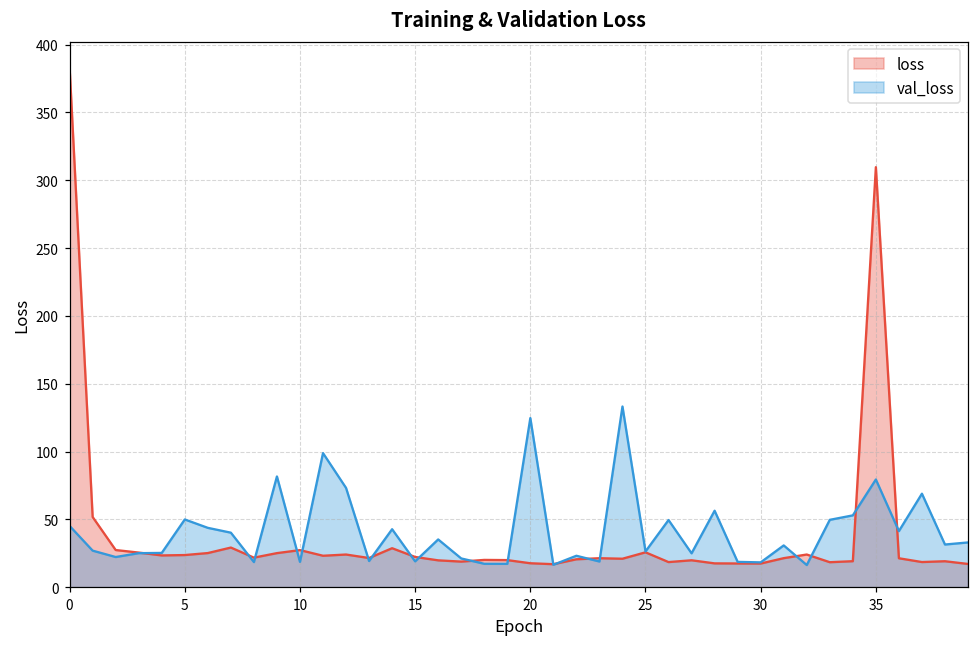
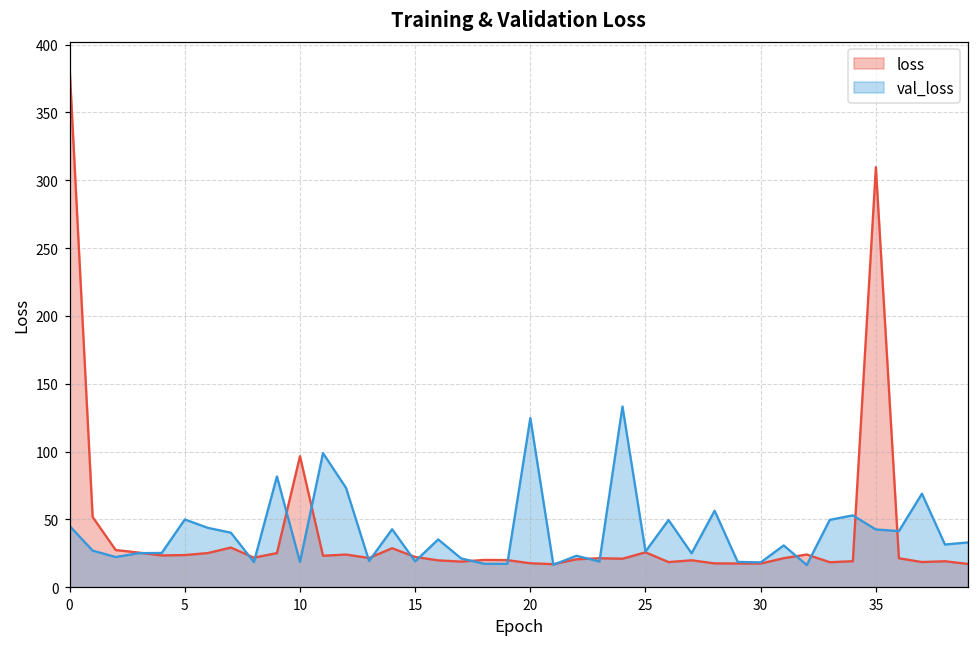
loss, 10: 27 -> 97
val_loss, 35: 79 -> 43
